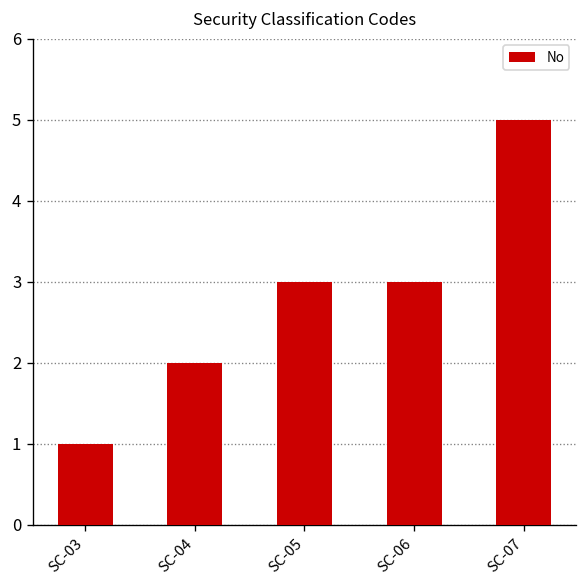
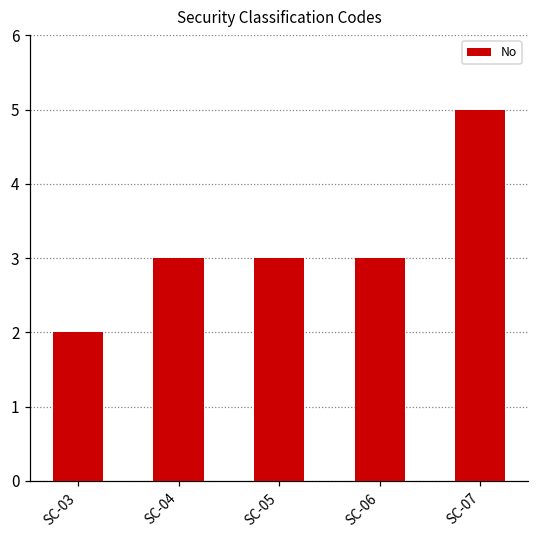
SC-03: 1 -> 2
SC-04: 2 -> 3
